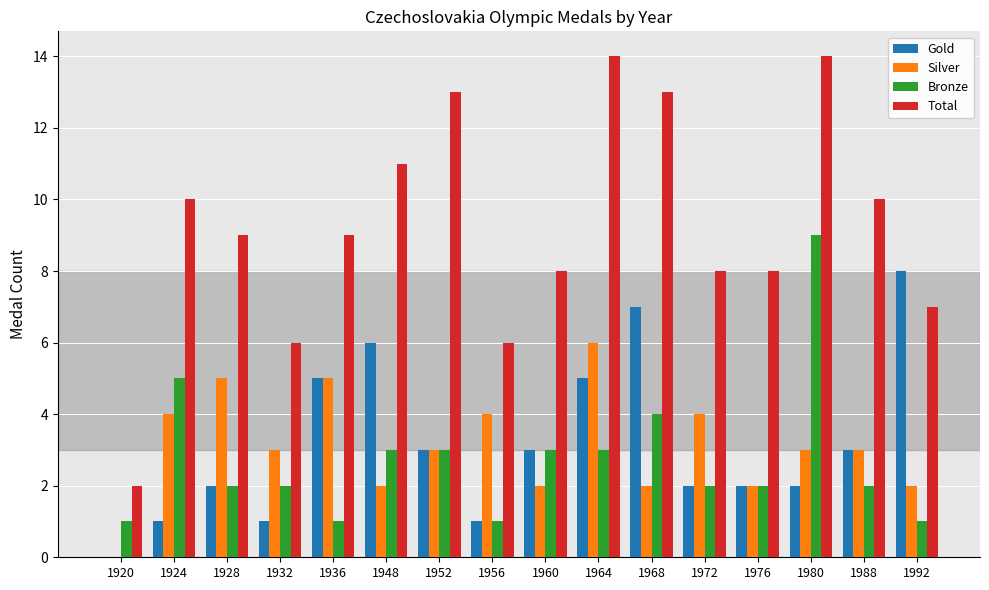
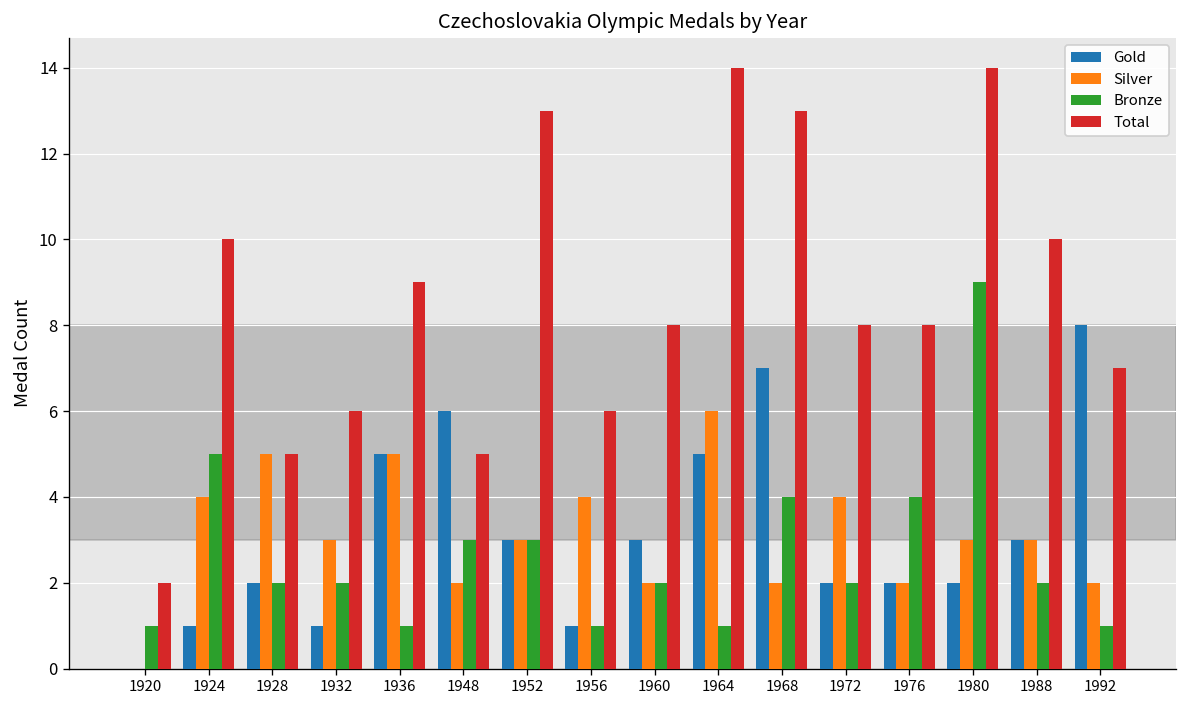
Total, 1928: 9 -> 5
Total, 1948: 11 -> 5
Bronze, 1960: 3 -> 2
Bronze, 1964: 3 -> 1
Bronze, 1976: 2 -> 4
